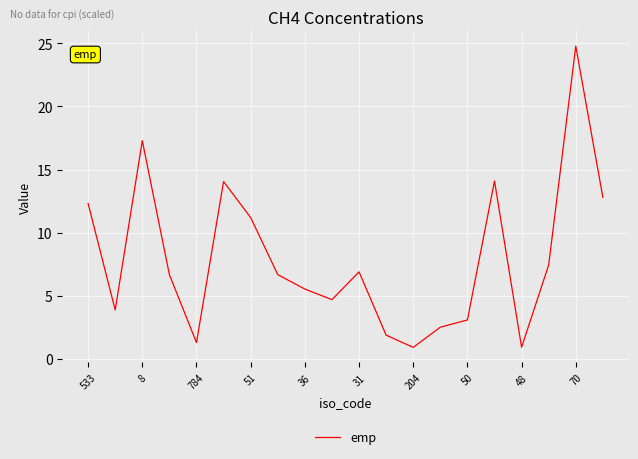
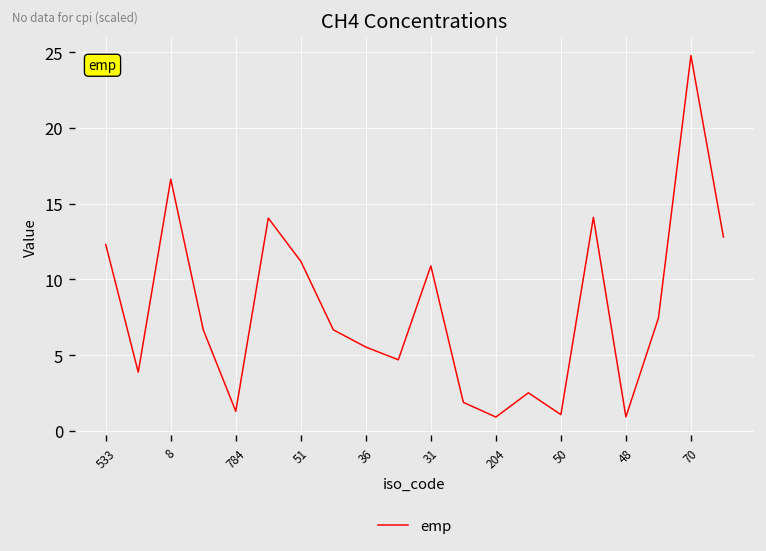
8: 17.3 -> 16.6
31: 6.9 -> 10.9
50: 3.1 -> 1.1
